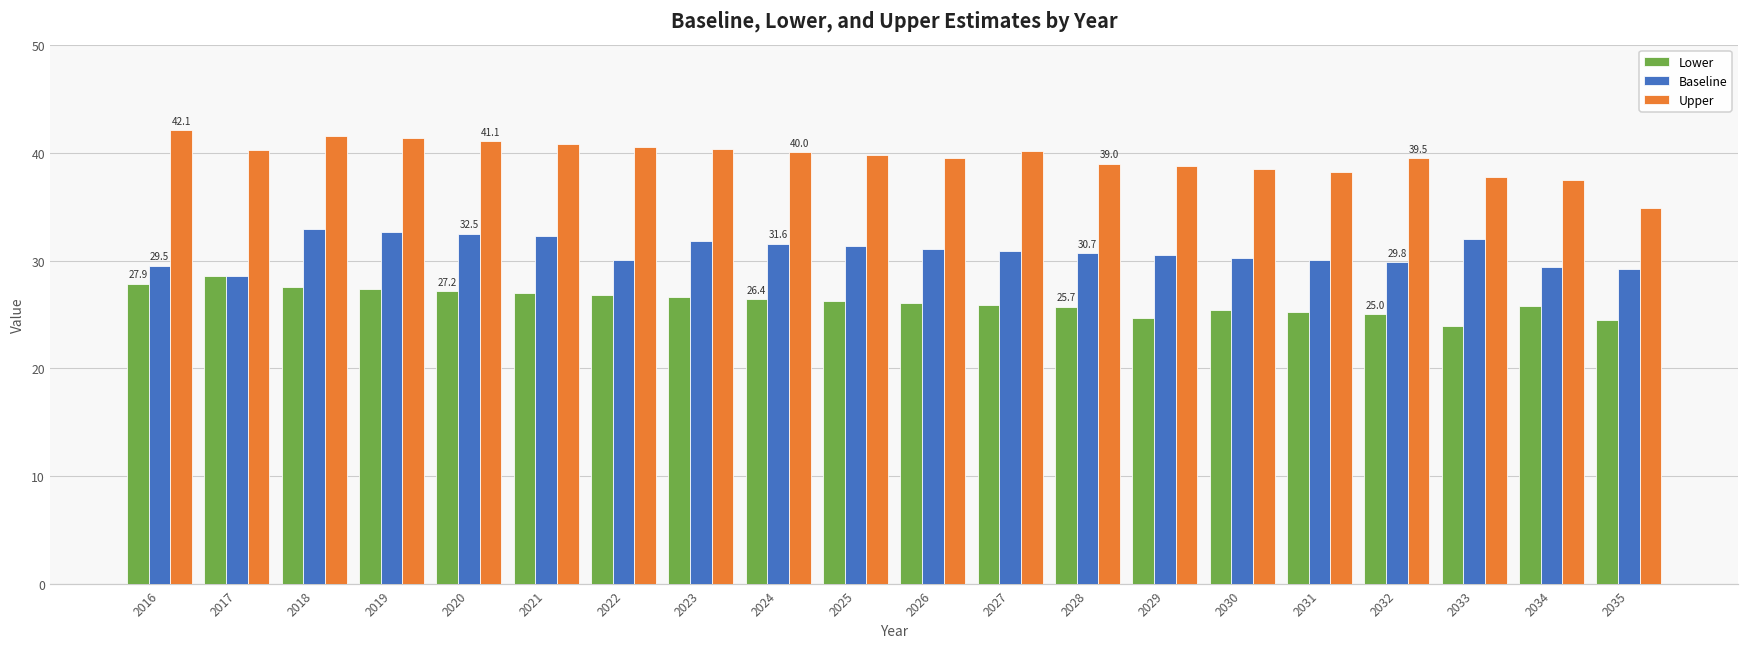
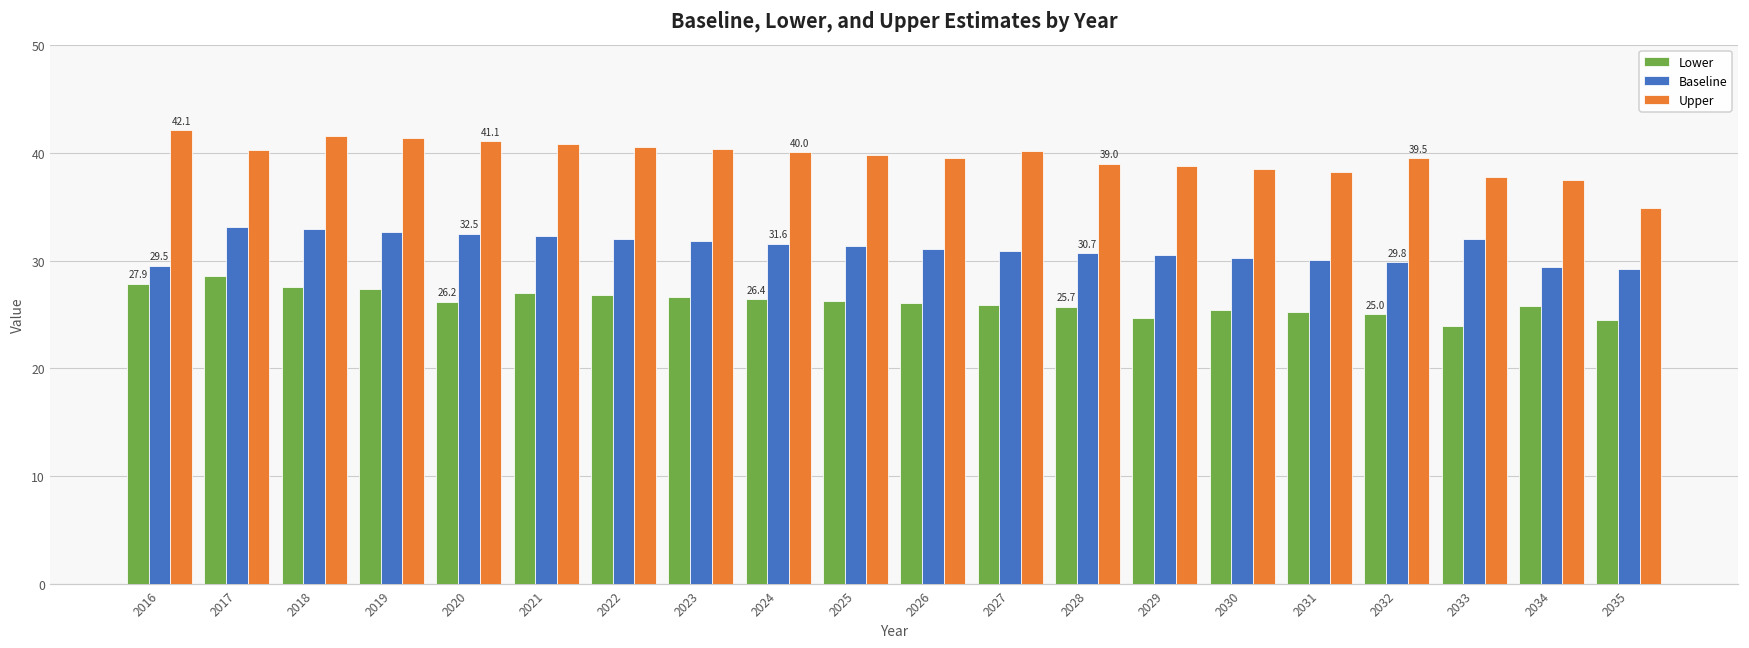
Baseline, 2017: 29 -> 33
Lower, 2020: 27.2 -> 26.2
Baseline, 2022: 30 -> 32
